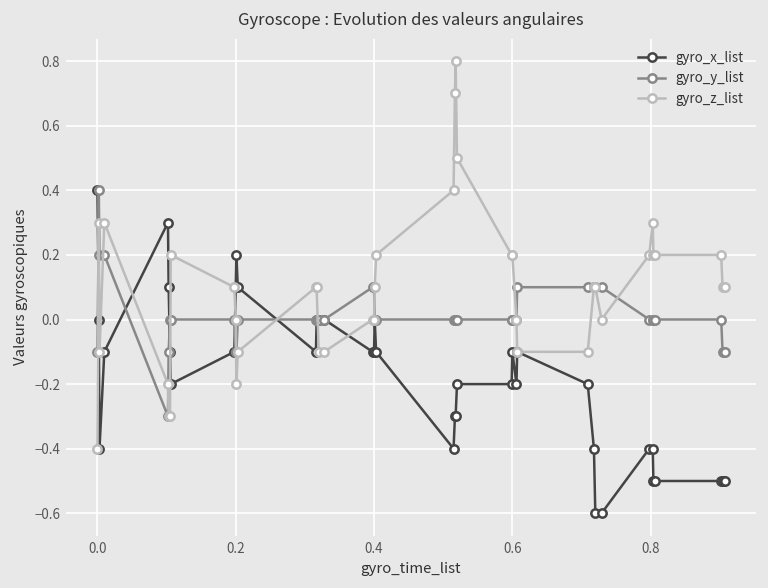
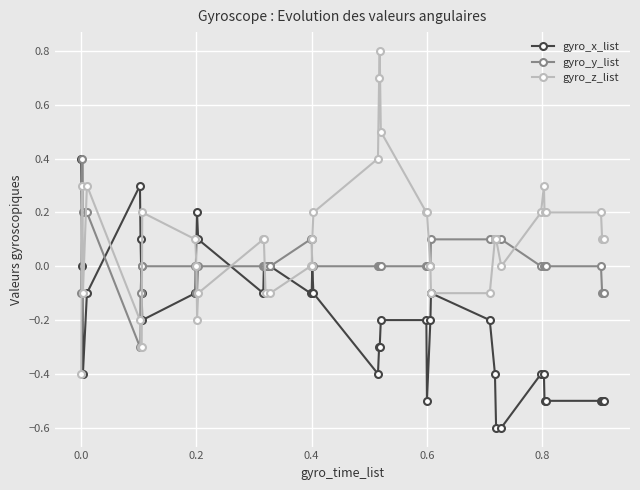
gyro_x_list, 0.6: -0.1 -> -0.5
